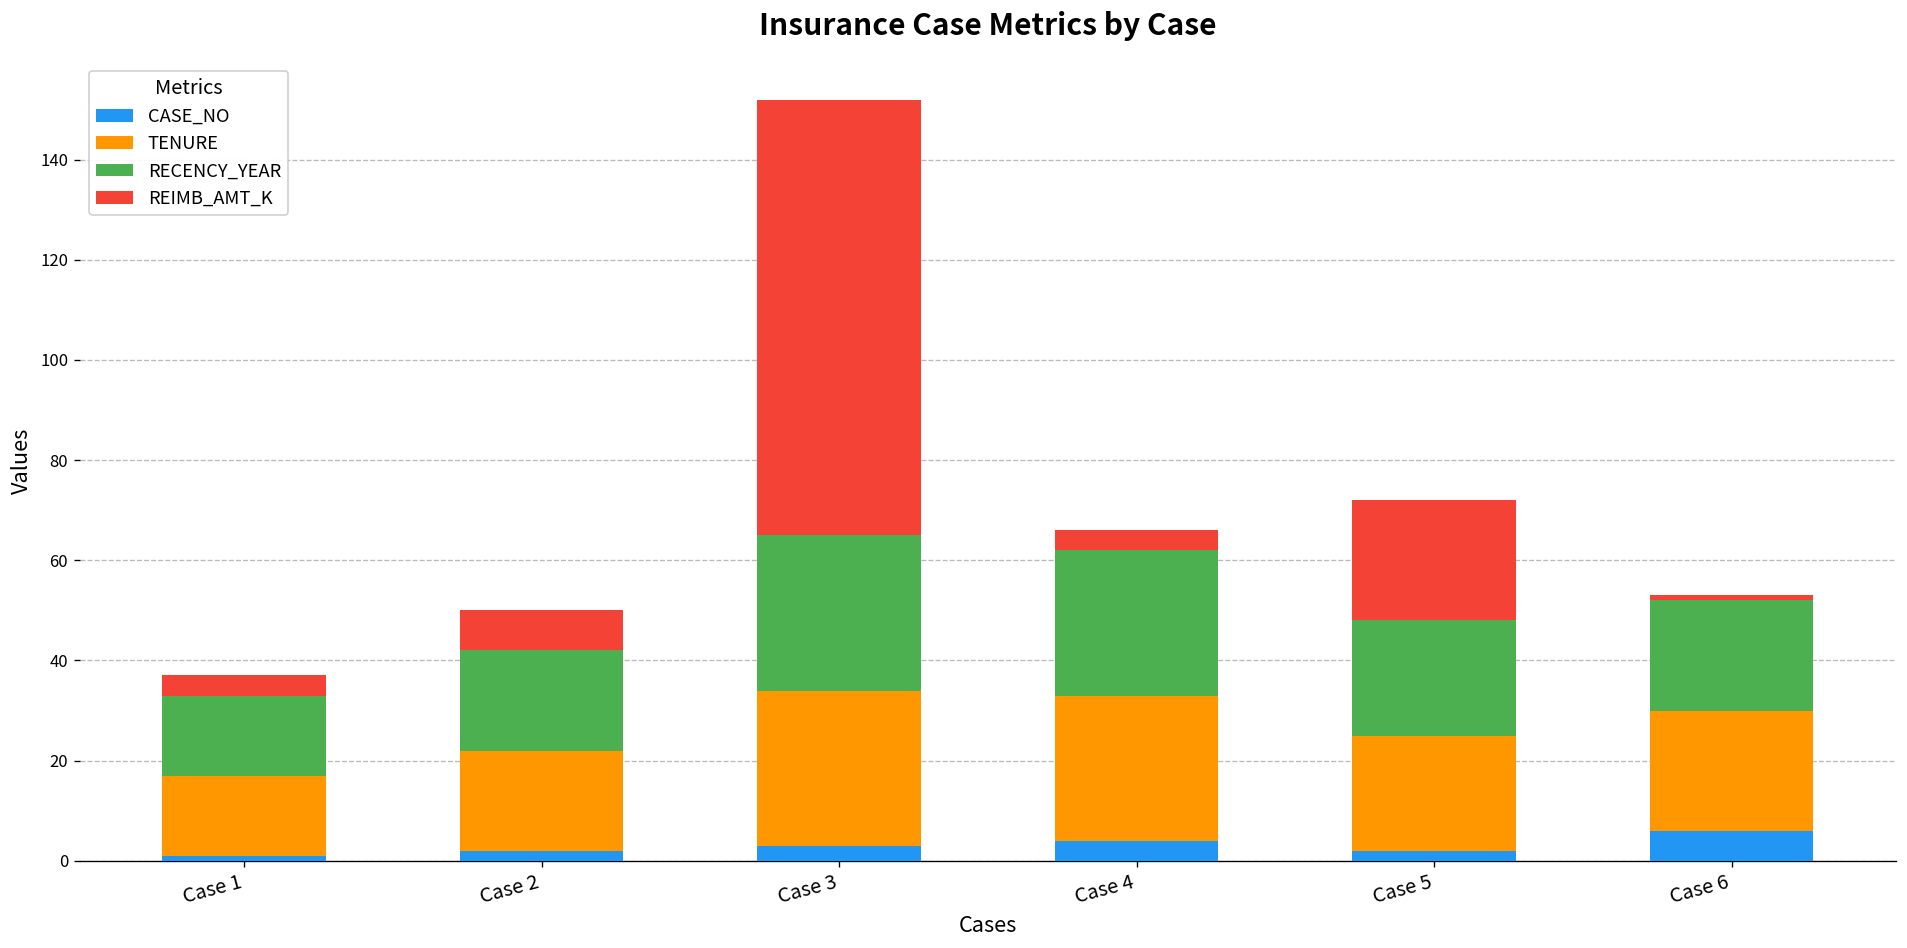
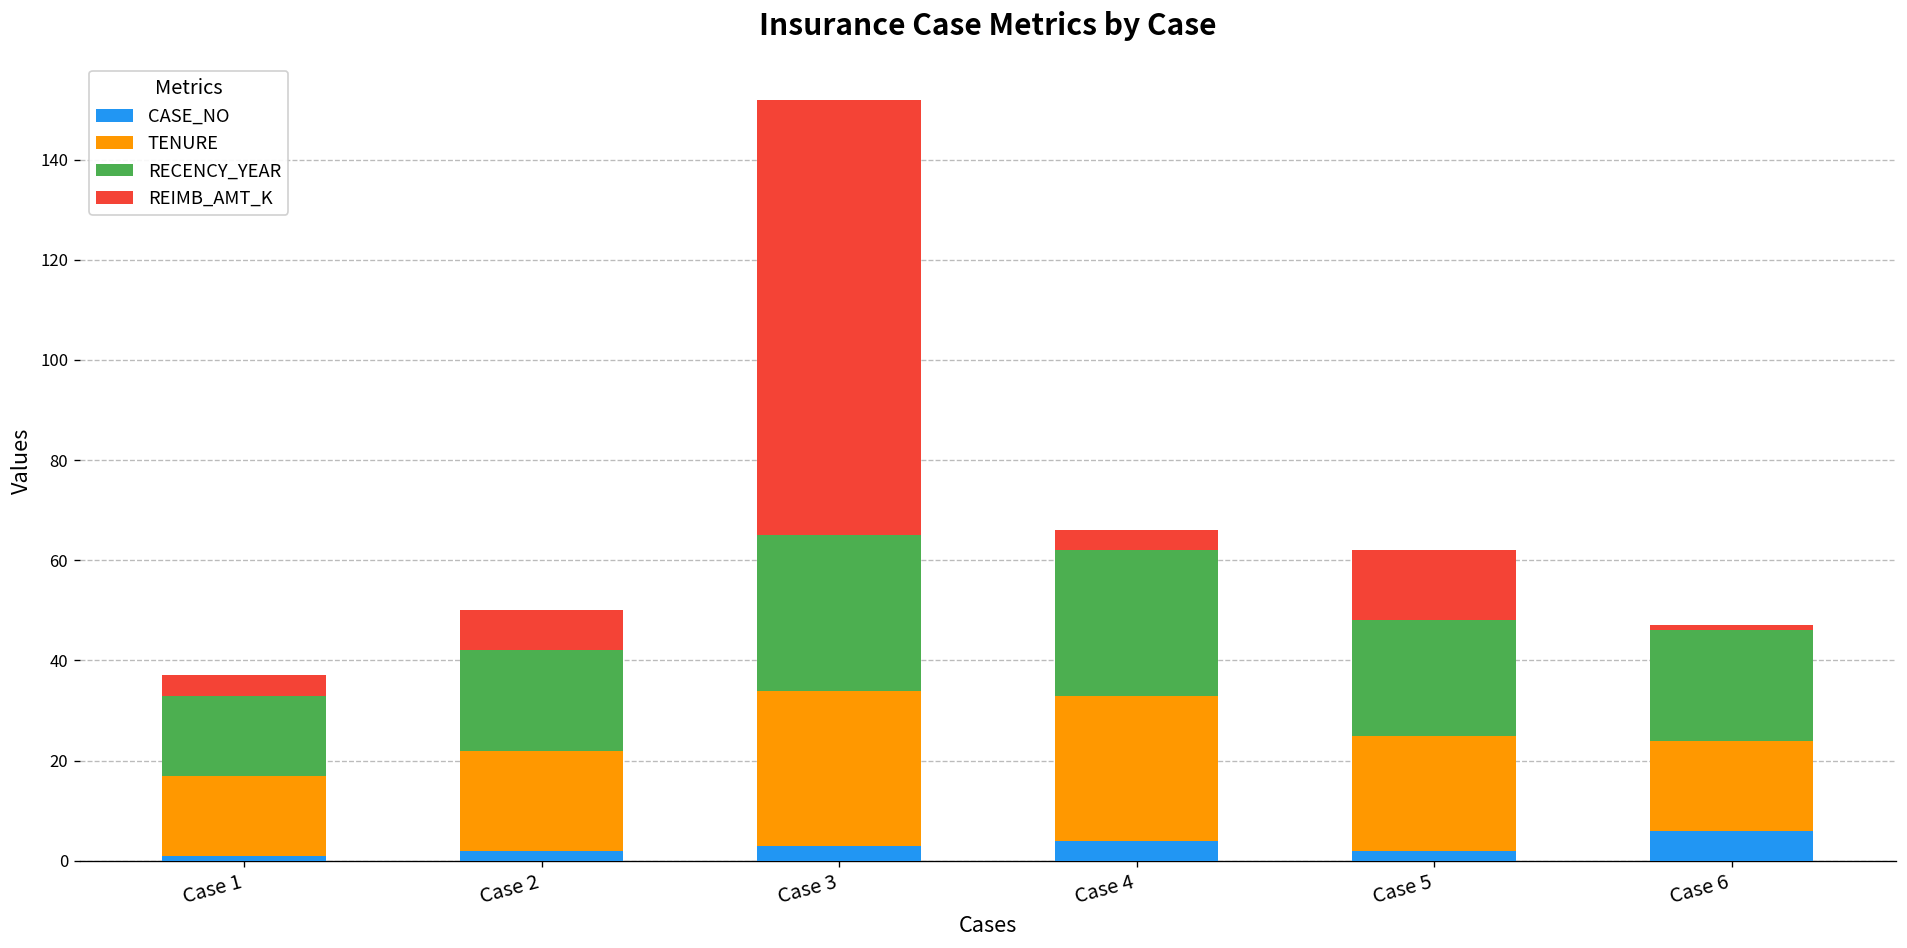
REIMB_AMT_K, Case 5: 24 -> 14
TENURE, Case 6: 24 -> 18
